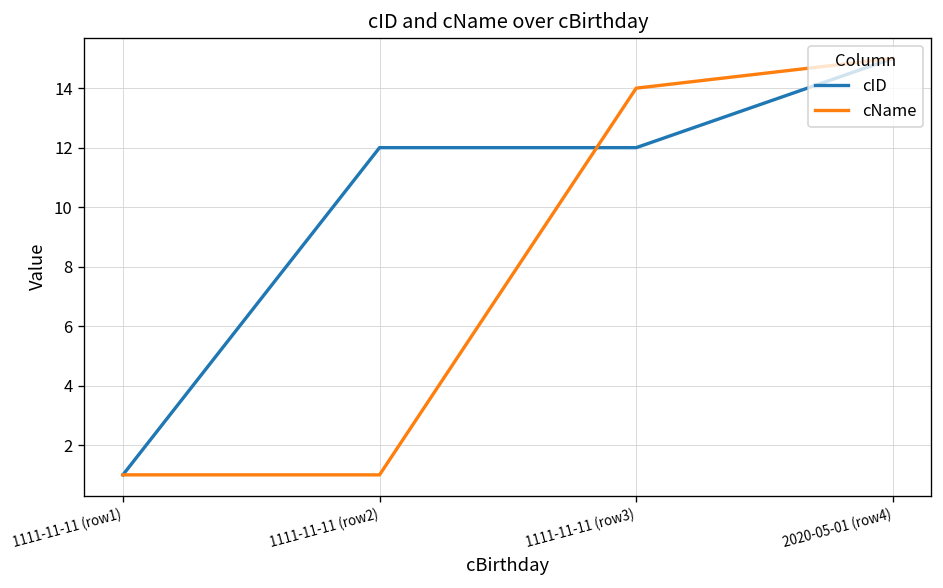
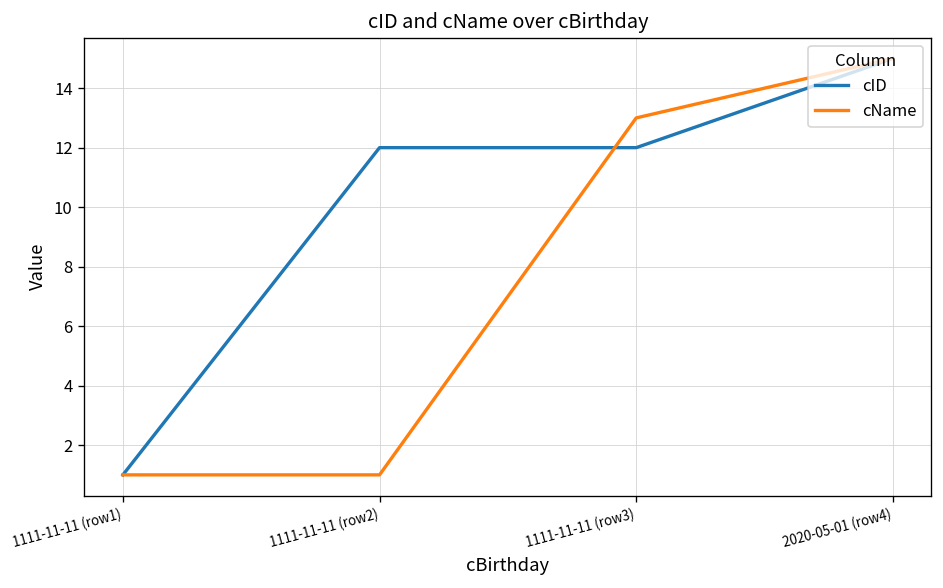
cName, 1111-11-11 (row3): 14 -> 13
